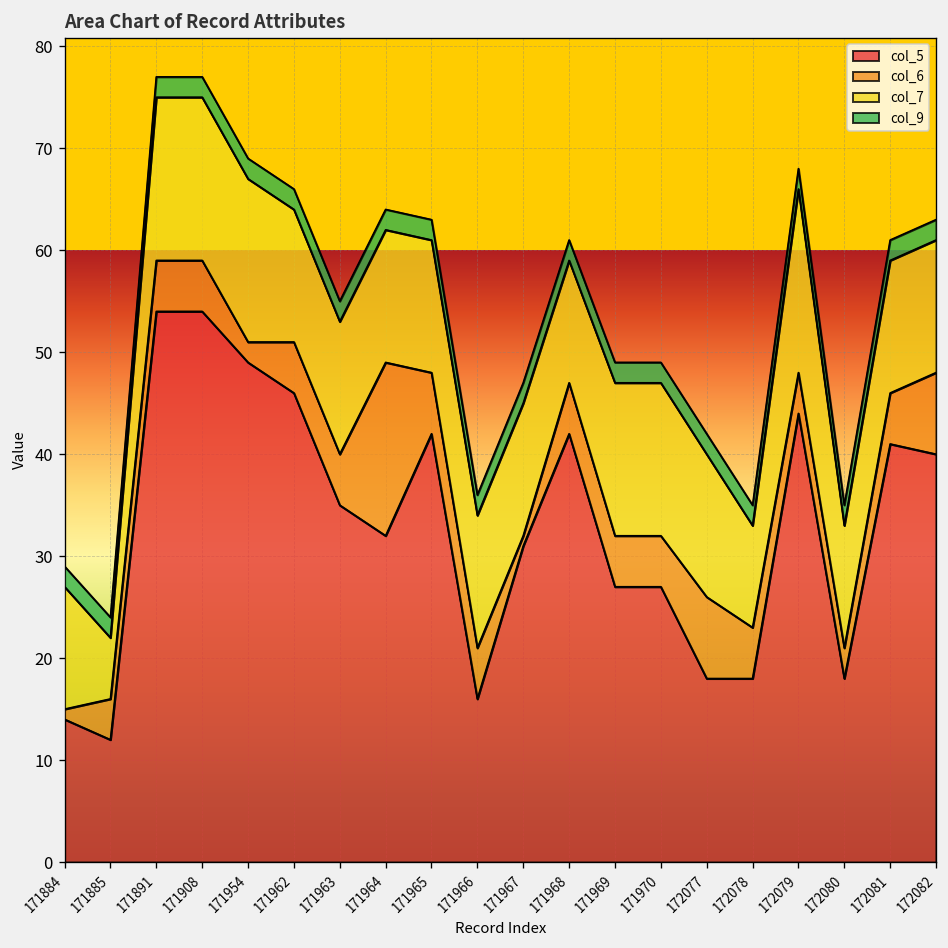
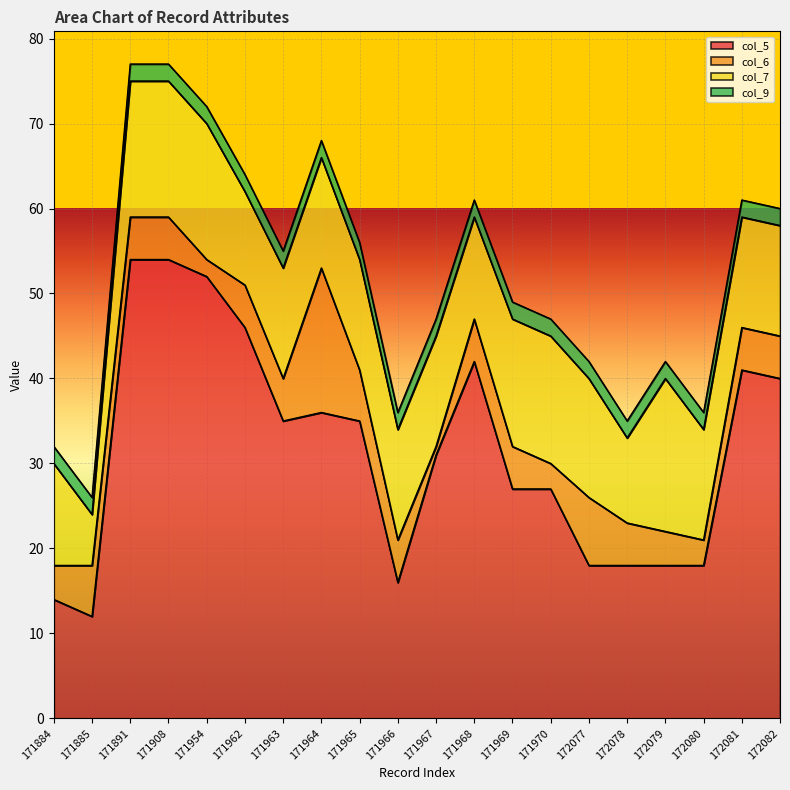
col_6, 171884: 1 -> 4
col_6, 171885: 4 -> 6
col_5, 171954: 49 -> 52
col_7, 171962: 13 -> 11
col_5, 171964: 32 -> 36
col_5, 171965: 42 -> 35
col_6, 171970: 5 -> 3
col_5, 172079: 44 -> 18
col_7, 172080: 12 -> 13
col_6, 172082: 8 -> 5
